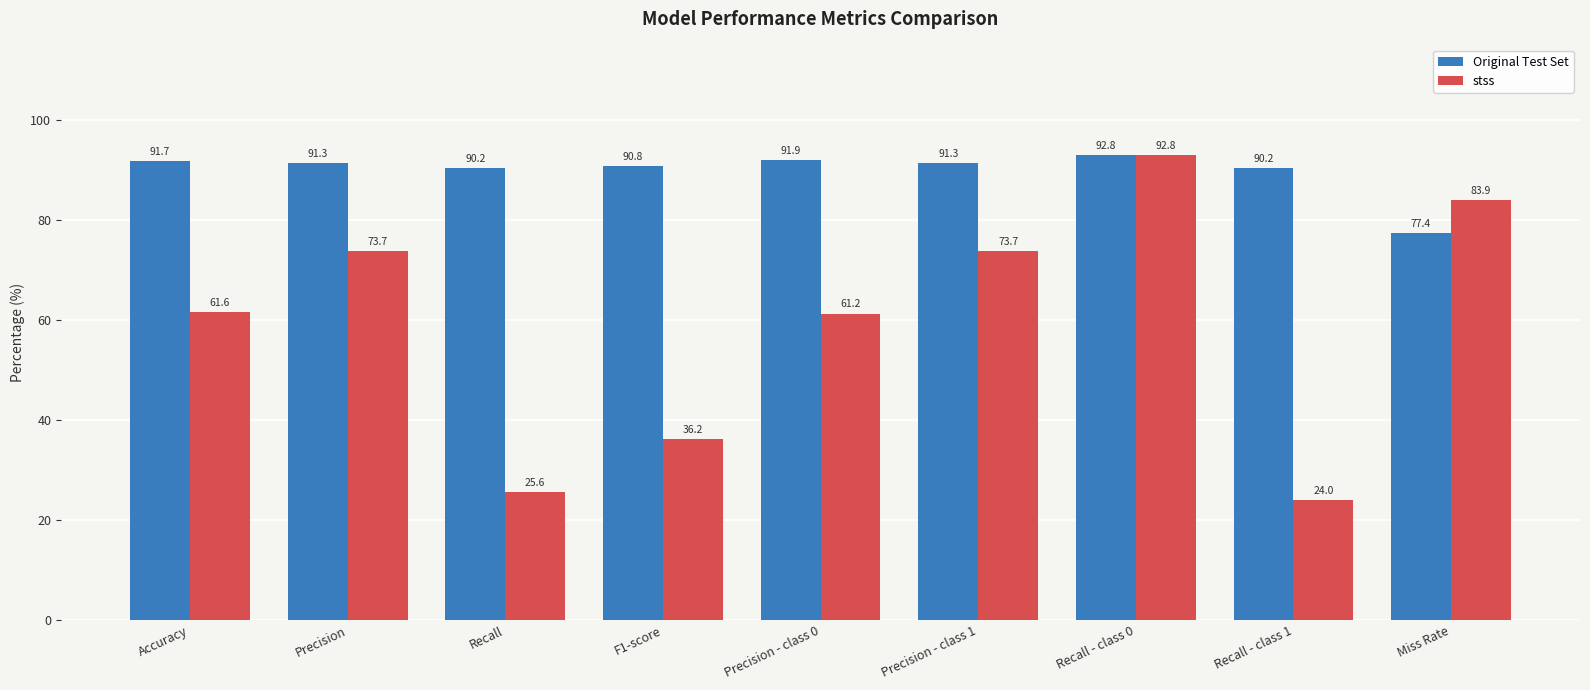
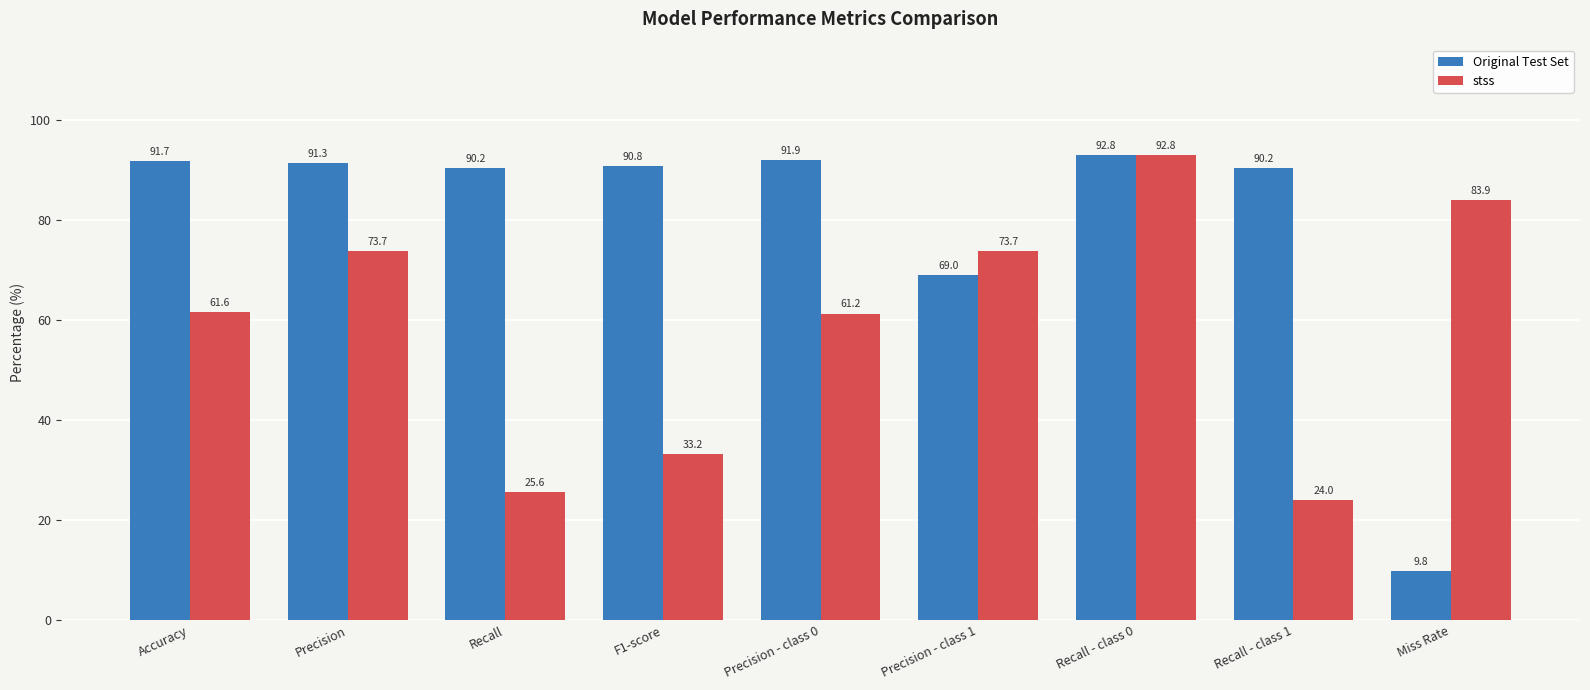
stss, F1-score: 36.2 -> 33.2
Original Test Set, Precision - class 1: 91.3 -> 69.0
Original Test Set, Miss Rate: 77.4 -> 9.8
